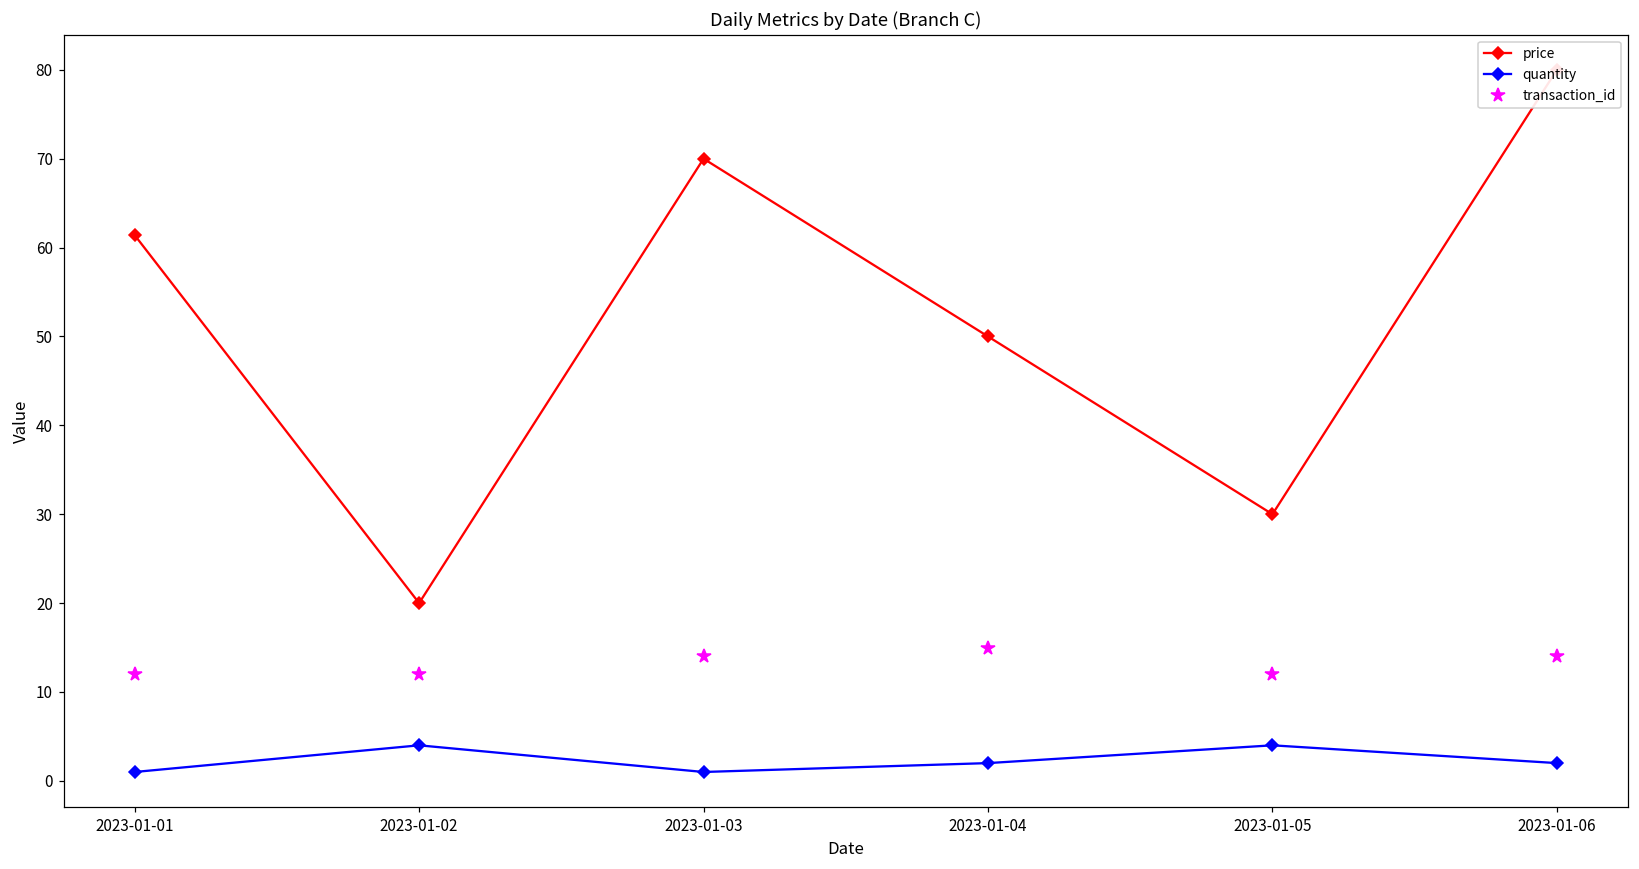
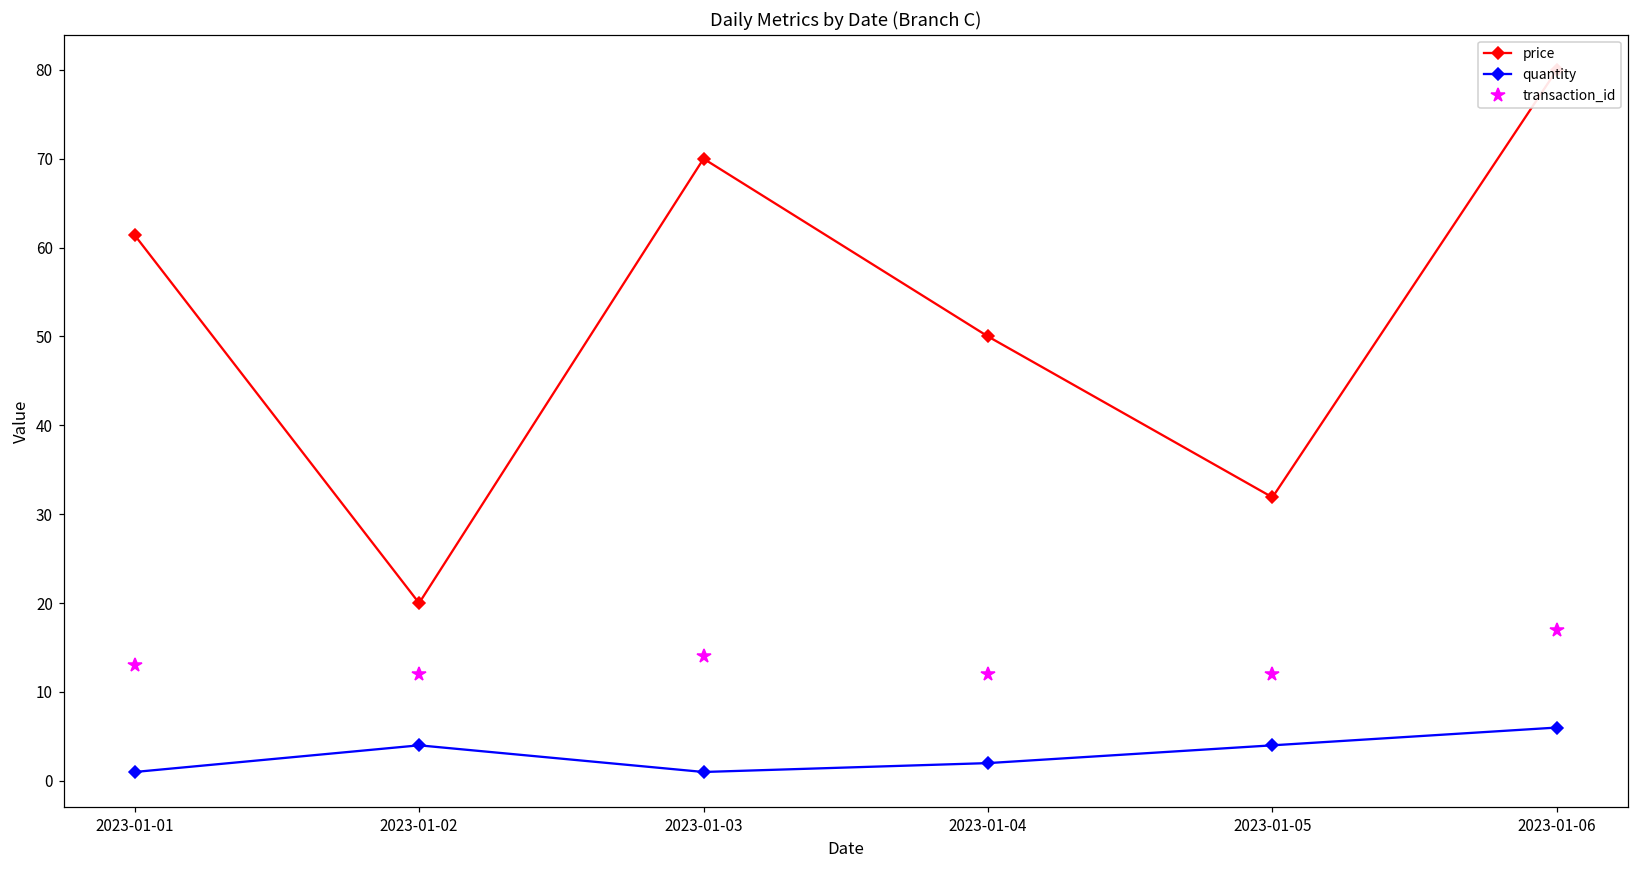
transaction_id, 2023-01-01: 12 -> 13
transaction_id, 2023-01-04: 15 -> 12
price, 2023-01-05: 30 -> 32
quantity, 2023-01-06: 2 -> 6
transaction_id, 2023-01-06: 14 -> 17
